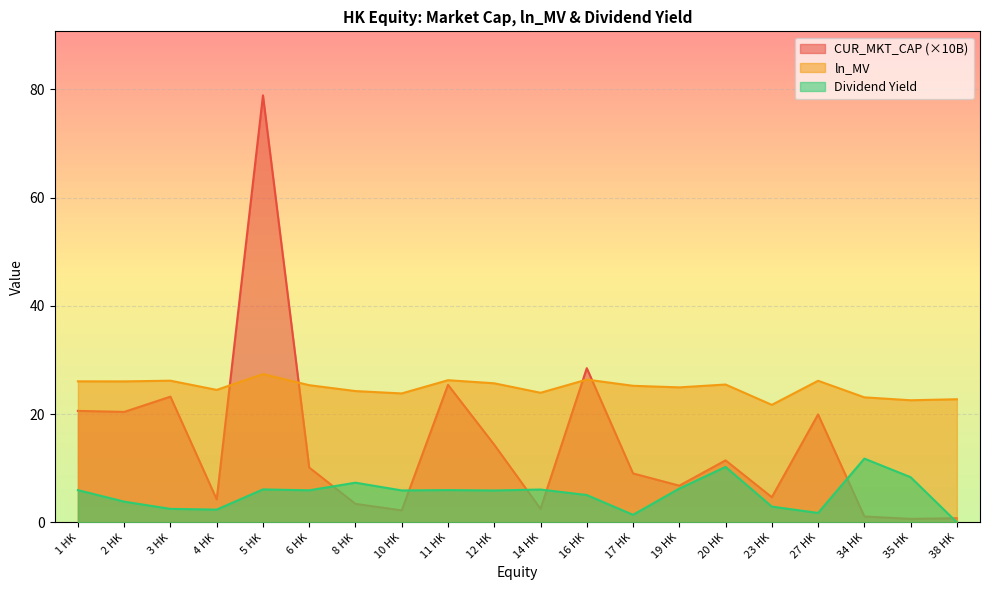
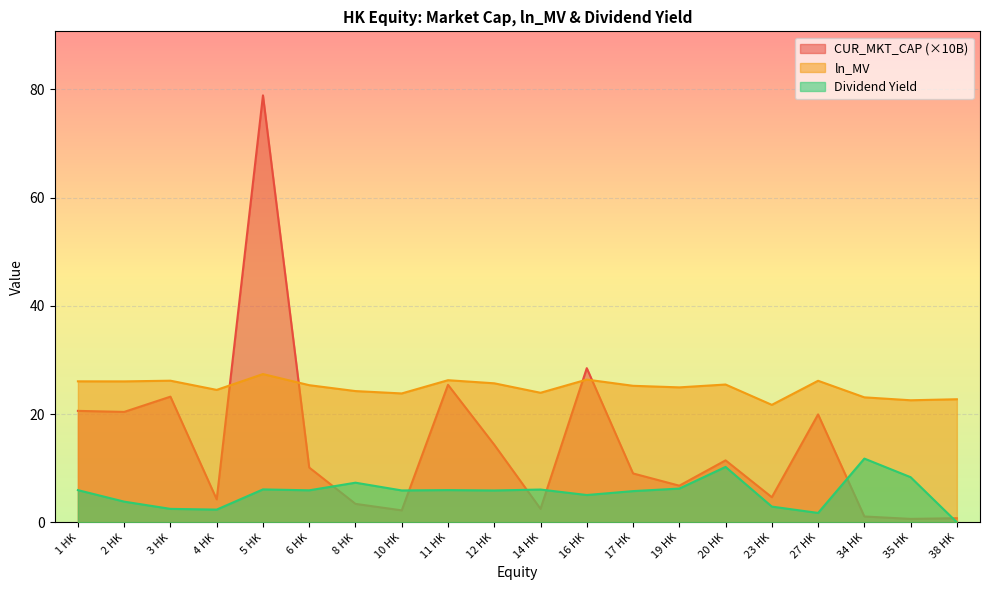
Dividend Yield, 17 HK: 1 -> 6
